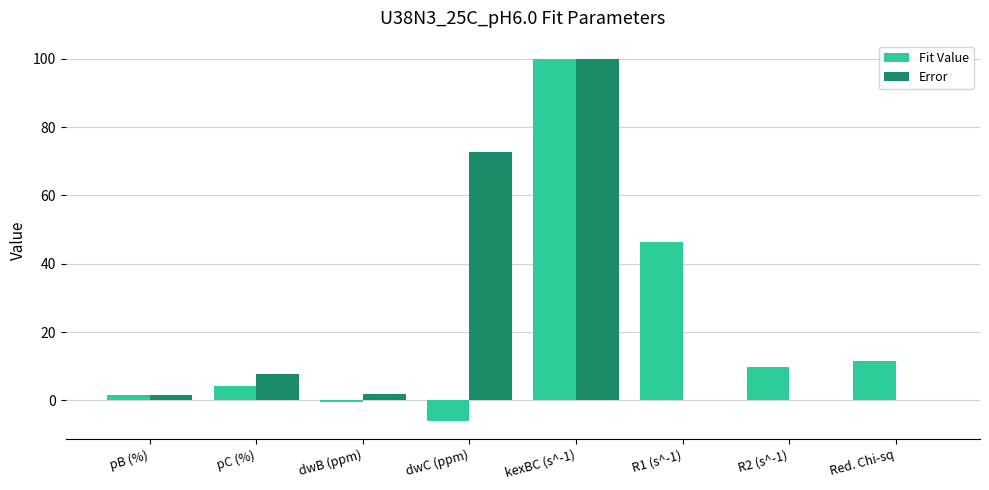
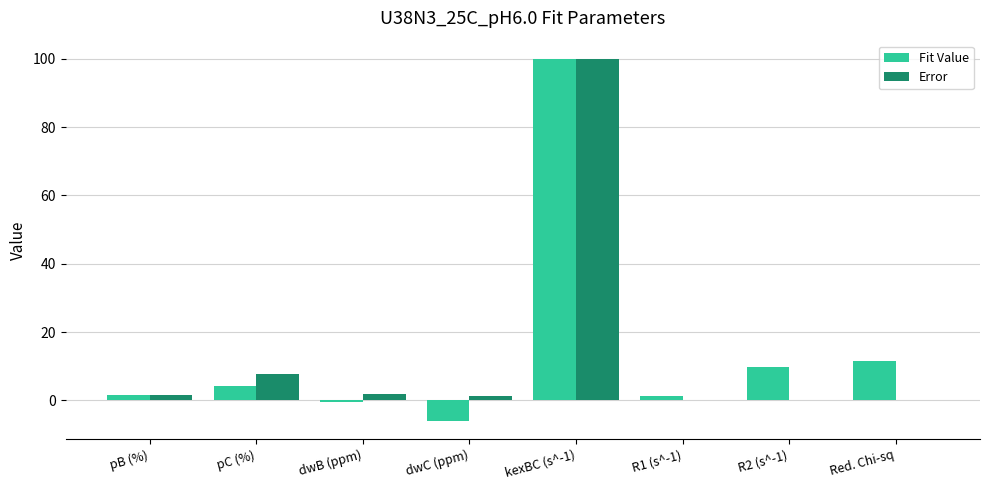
Error, dwC (ppm): 73 -> 1
Fit Value, R1 (s^-1): 47 -> 1
